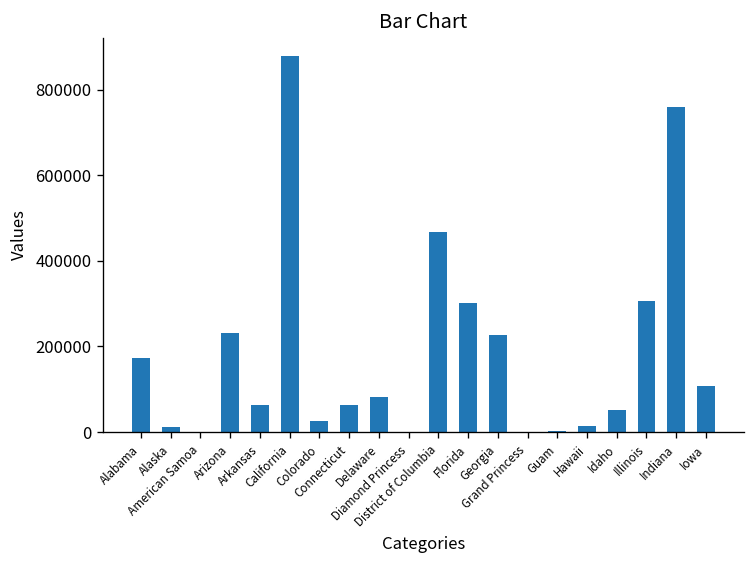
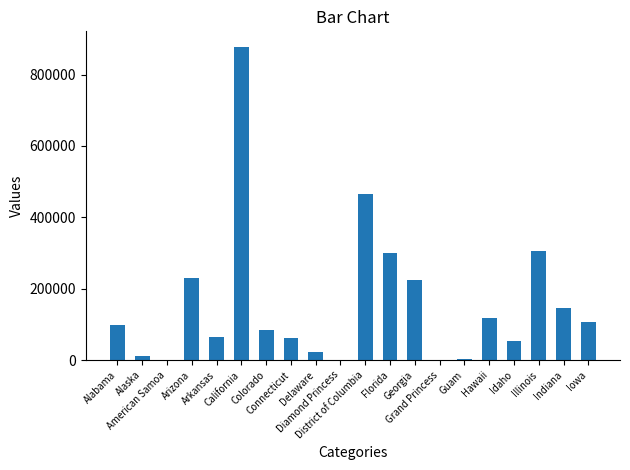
Alabama: 170000 -> 100000
Colorado: 30000 -> 80000
Delaware: 80000 -> 20000
Hawaii: 10000 -> 120000
Indiana: 760000 -> 150000
